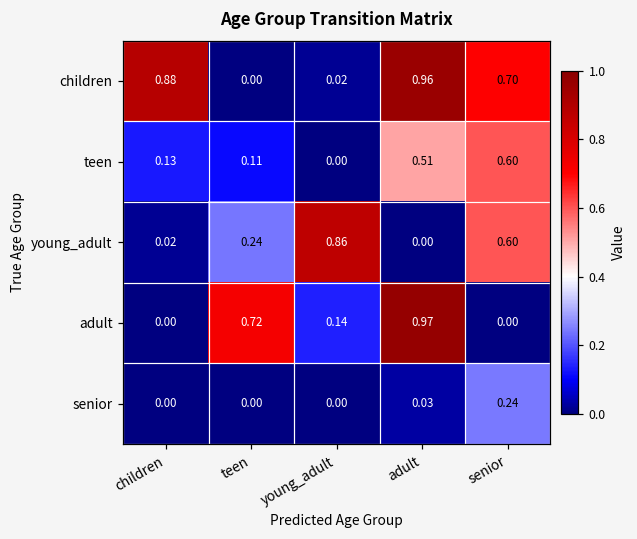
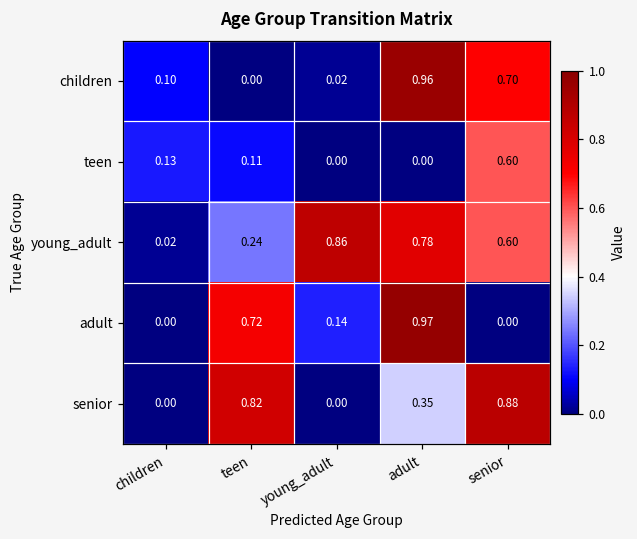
children, children: 0.88 -> 0.10
teen, adult: 0.51 -> 0.00
young_adult, adult: 0.00 -> 0.78
senior, teen: 0.00 -> 0.82
senior, adult: 0.03 -> 0.35
senior, senior: 0.24 -> 0.88
